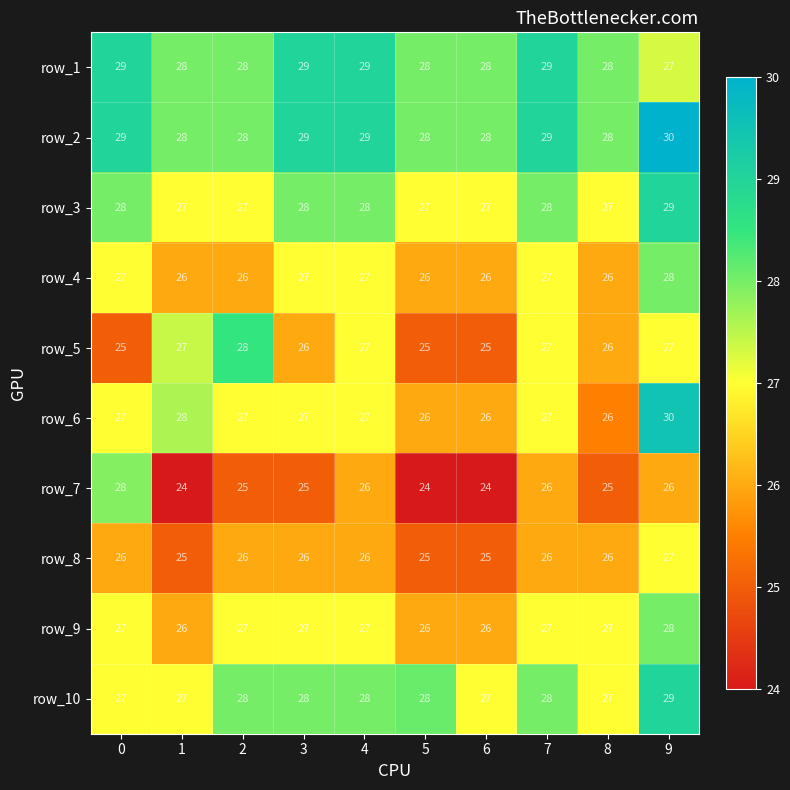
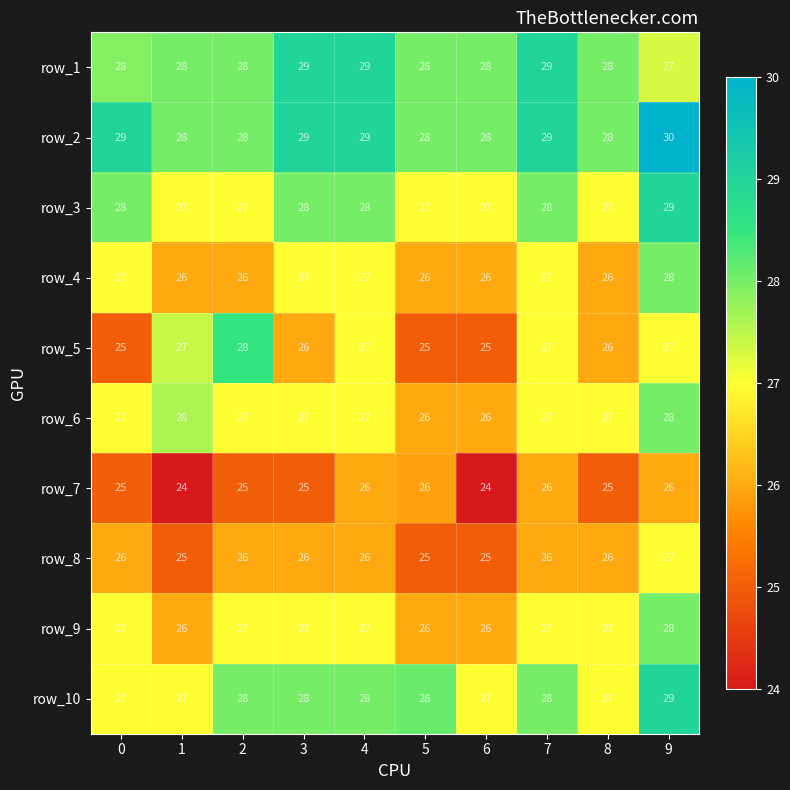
row_1, 0: 29 -> 28
row_6, 8: 26 -> 27
row_6, 9: 30 -> 28
row_7, 0: 28 -> 25
row_7, 5: 24 -> 26
